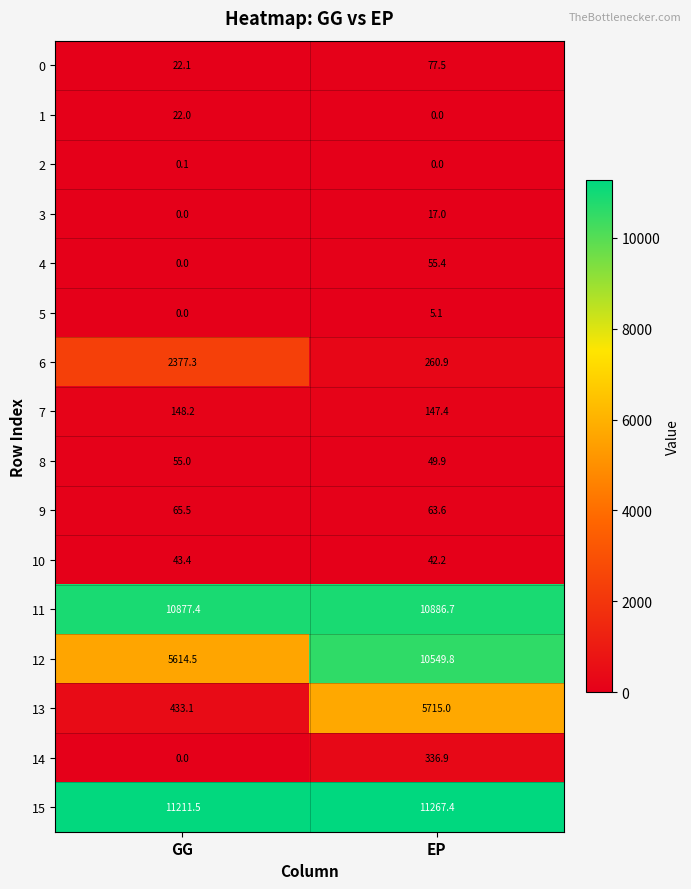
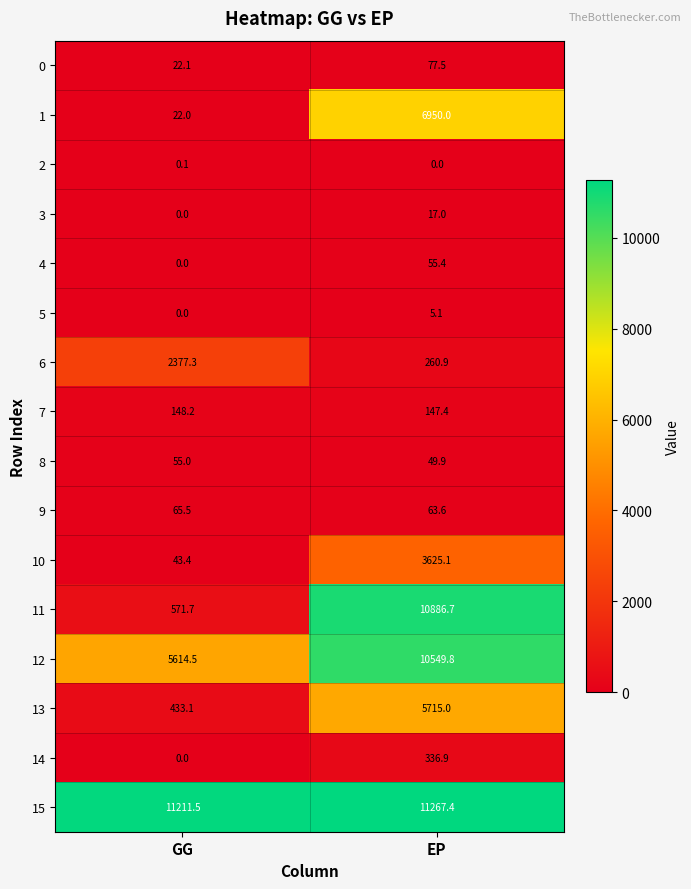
1, EP: 0.0 -> 6950.0
10, EP: 42.2 -> 3625.1
11, GG: 10877.4 -> 571.7
